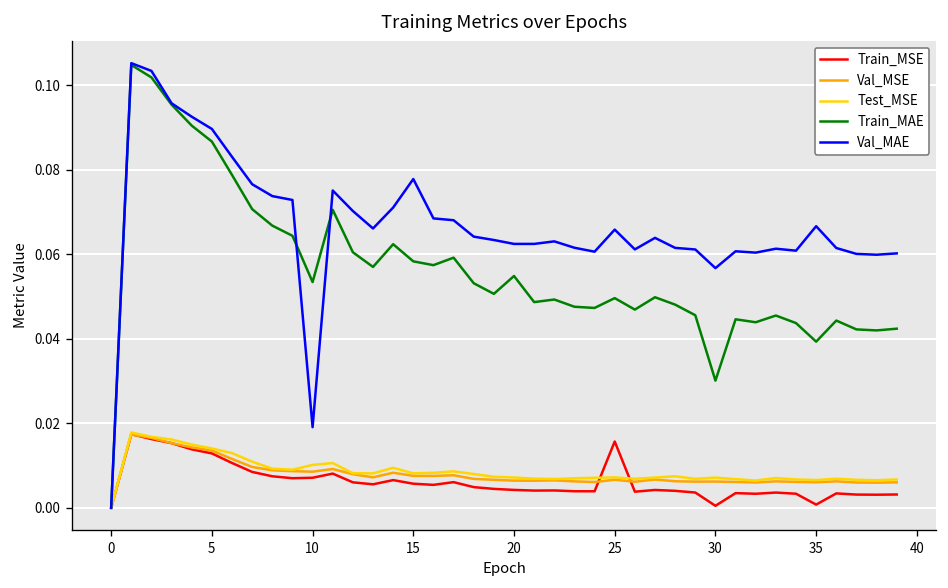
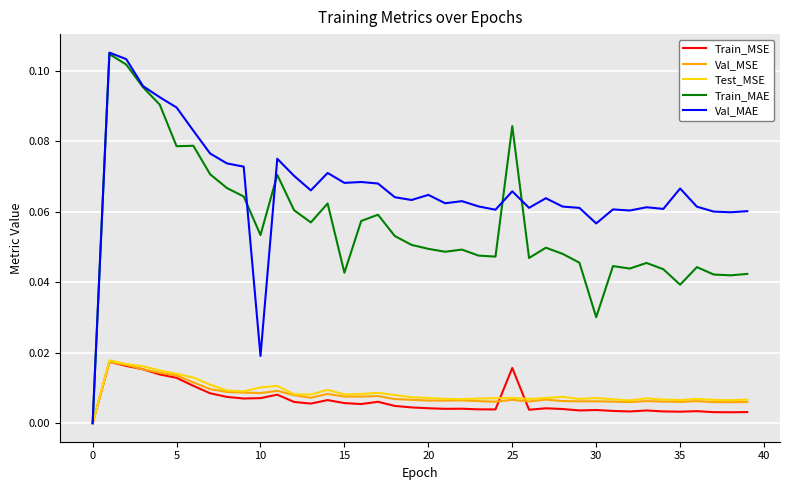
Train_MAE, 5: 0.087 -> 0.079
Train_MAE, 15: 0.058 -> 0.043
Val_MAE, 15: 0.078 -> 0.068
Train_MAE, 20: 0.055 -> 0.050
Val_MAE, 20: 0.062 -> 0.065
Train_MAE, 25: 0.050 -> 0.084
Train_MSE, 30: 0.000 -> 0.004
Train_MSE, 35: 0.001 -> 0.003
